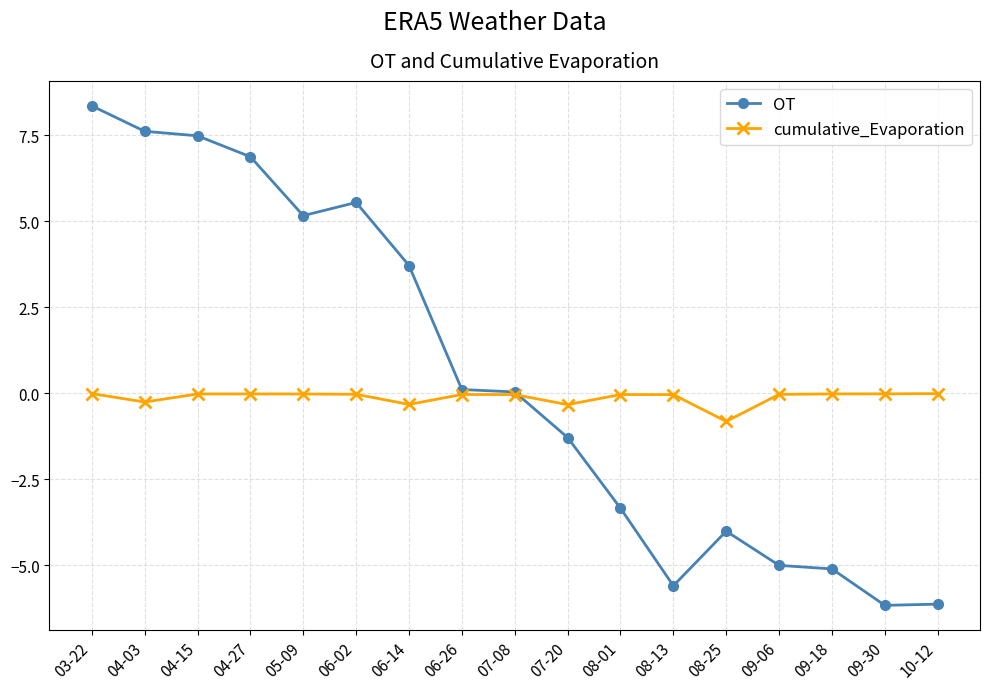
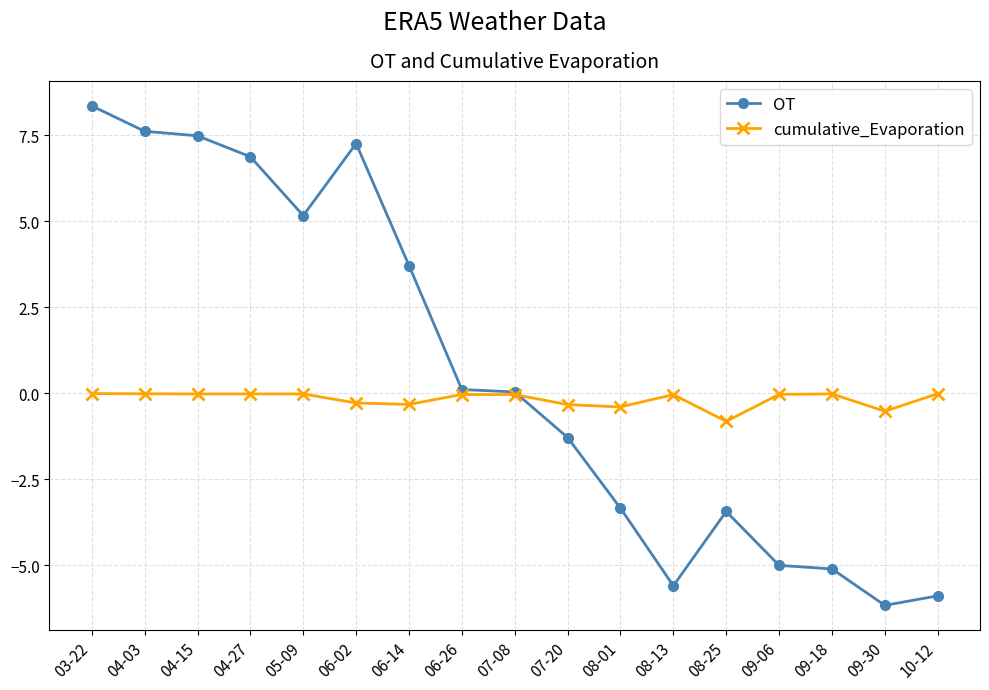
cumulative_Evaporation, 04-03: -0.3 -> 0.0
OT, 06-02: 5.5 -> 7.3
cumulative_Evaporation, 06-02: 0.0 -> -0.3
cumulative_Evaporation, 08-01: 0.0 -> -0.4
OT, 08-25: -4.0 -> -3.4
cumulative_Evaporation, 09-30: 0.0 -> -0.5
OT, 10-12: -6.1 -> -5.9
